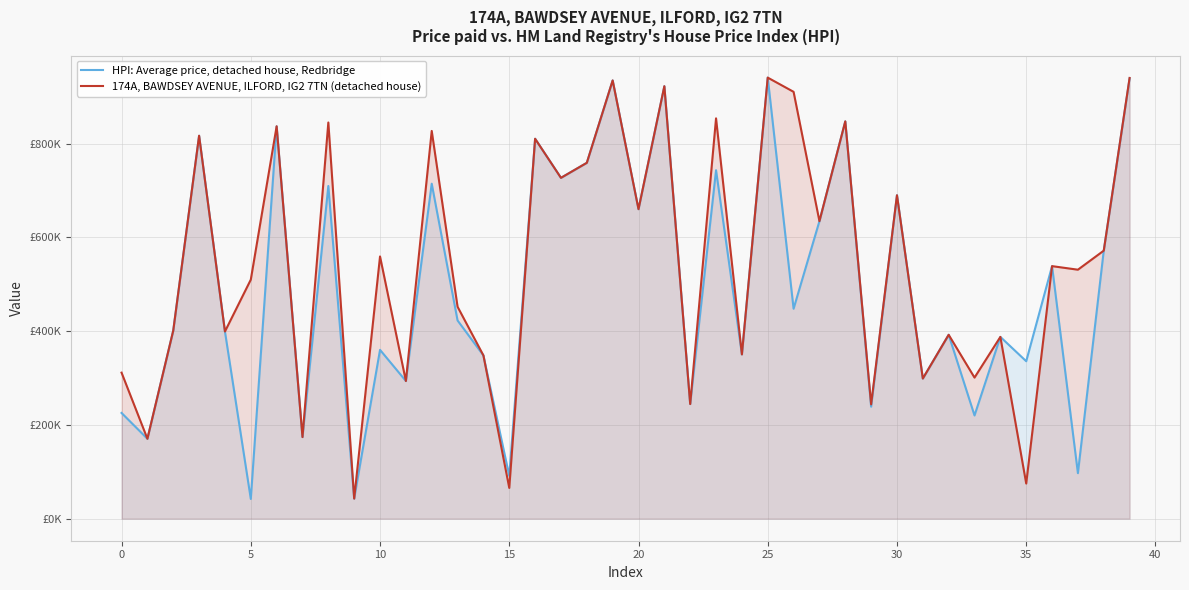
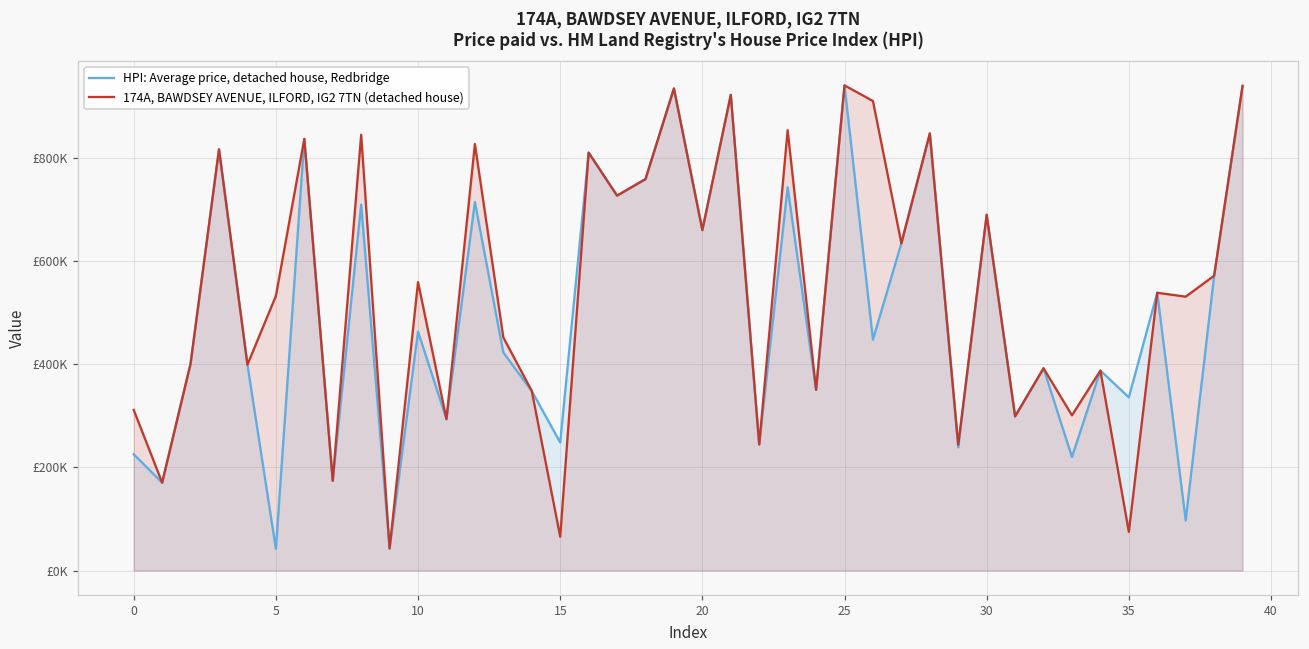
174A, BAWDSEY AVENUE, ILFORD, IG2 7TN (detached house), 5: £510000 -> £530000
HPI: Average price, detached house, Redbridge, 10: £360000 -> £460000
HPI: Average price, detached house, Redbridge, 15: £90000 -> £250000
